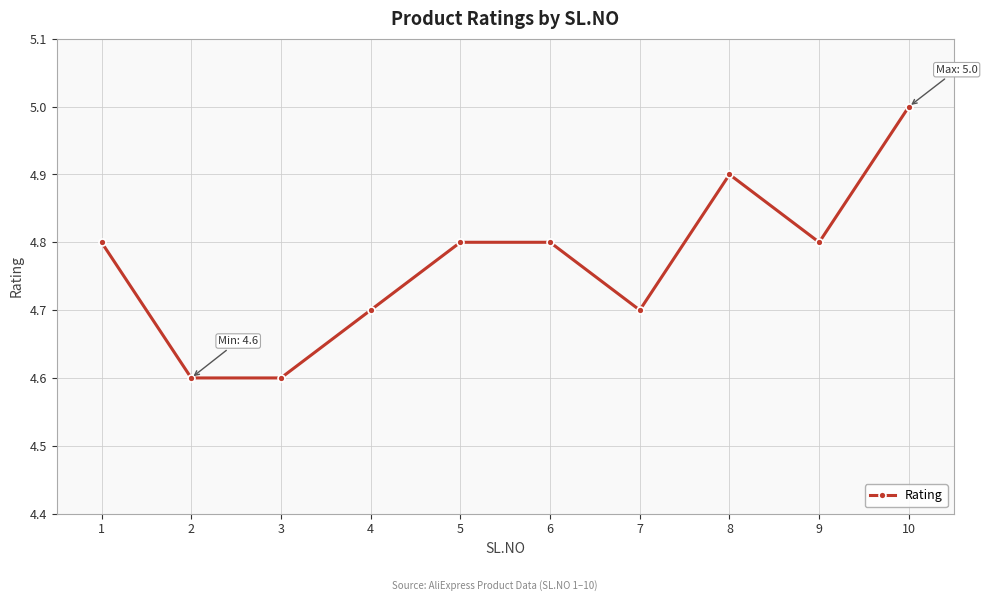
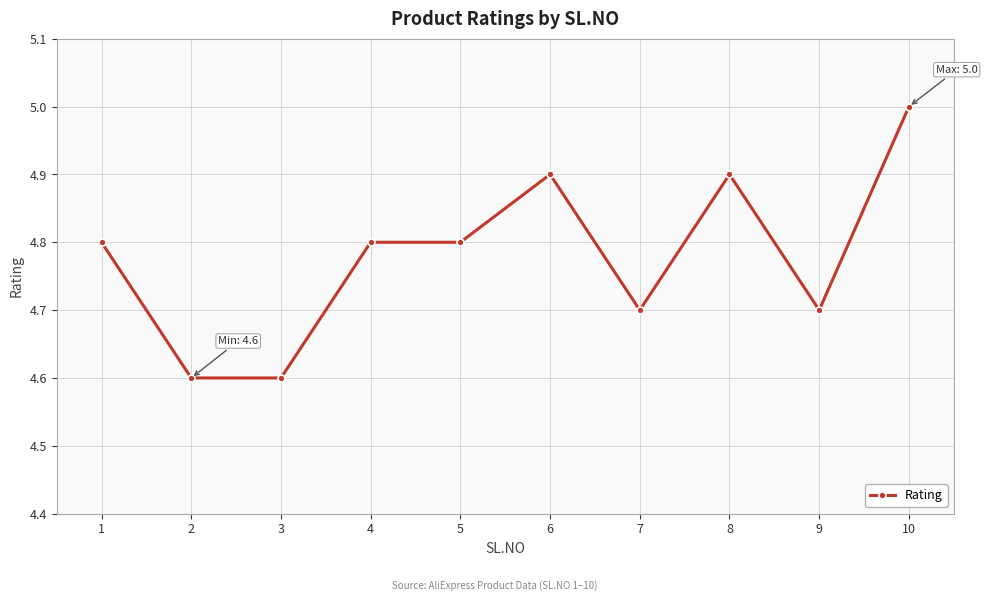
4: 4.7 -> 4.8
6: 4.8 -> 4.9
9: 4.8 -> 4.7
